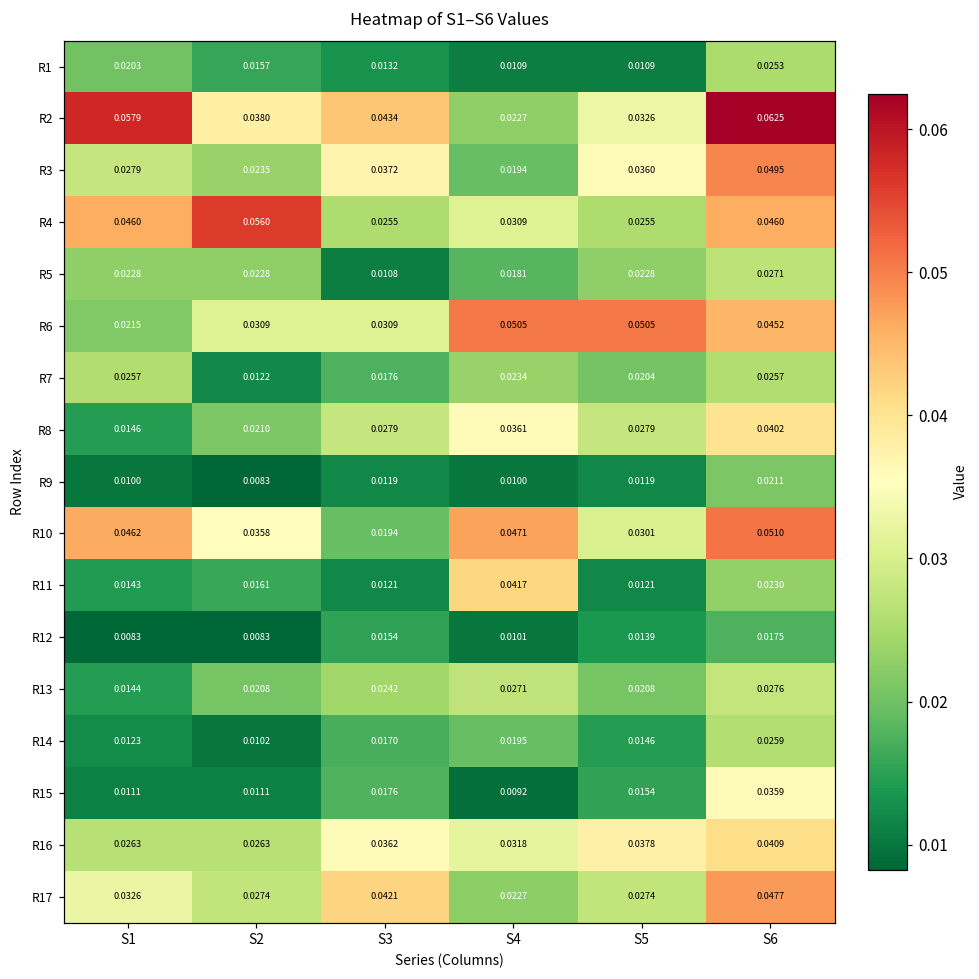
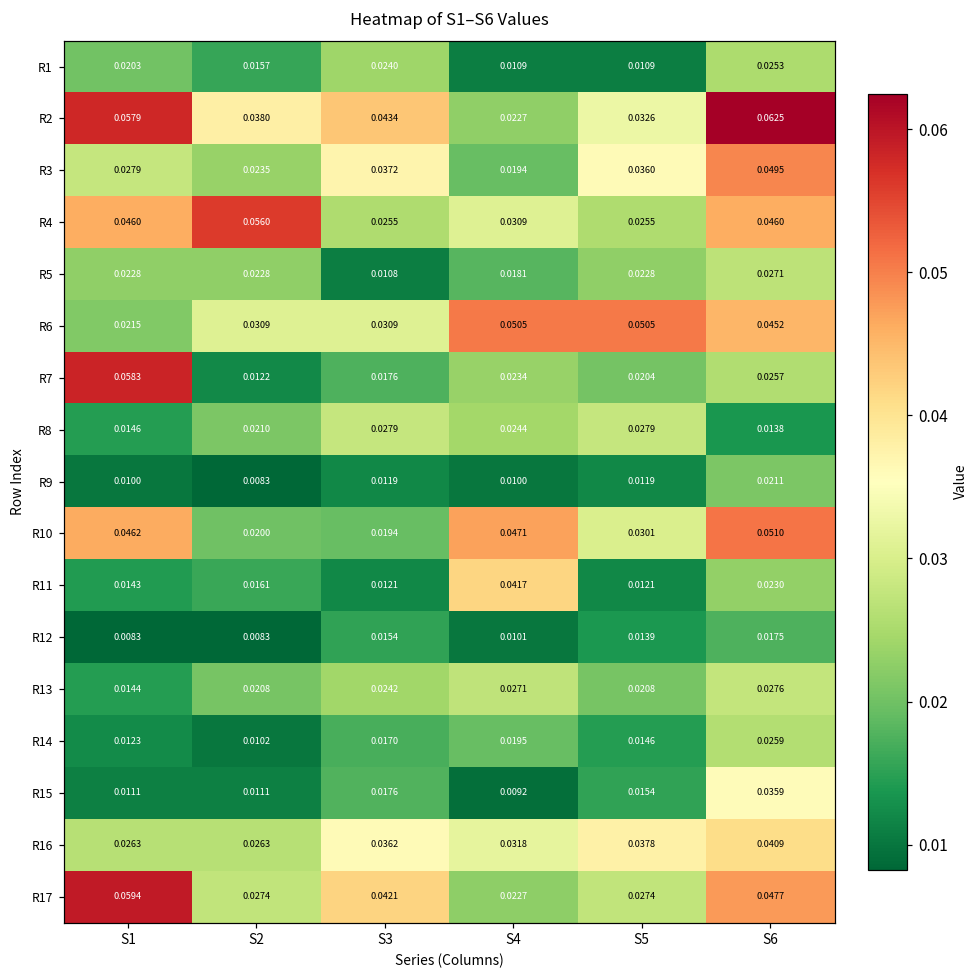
R1, S3: 0.0132 -> 0.0240
R7, S1: 0.0257 -> 0.0583
R8, S4: 0.0361 -> 0.0244
R8, S6: 0.0402 -> 0.0138
R10, S2: 0.0358 -> 0.0200
R17, S1: 0.0326 -> 0.0594
